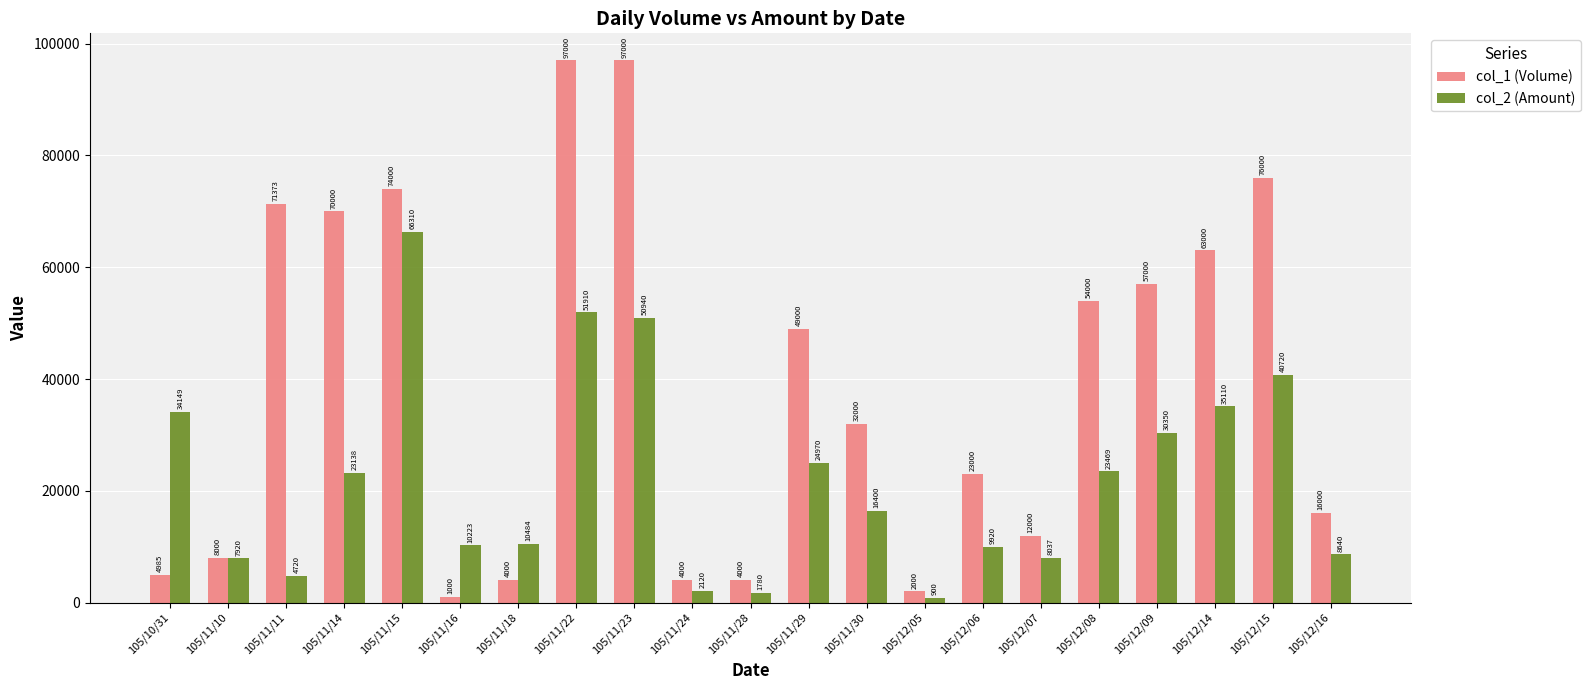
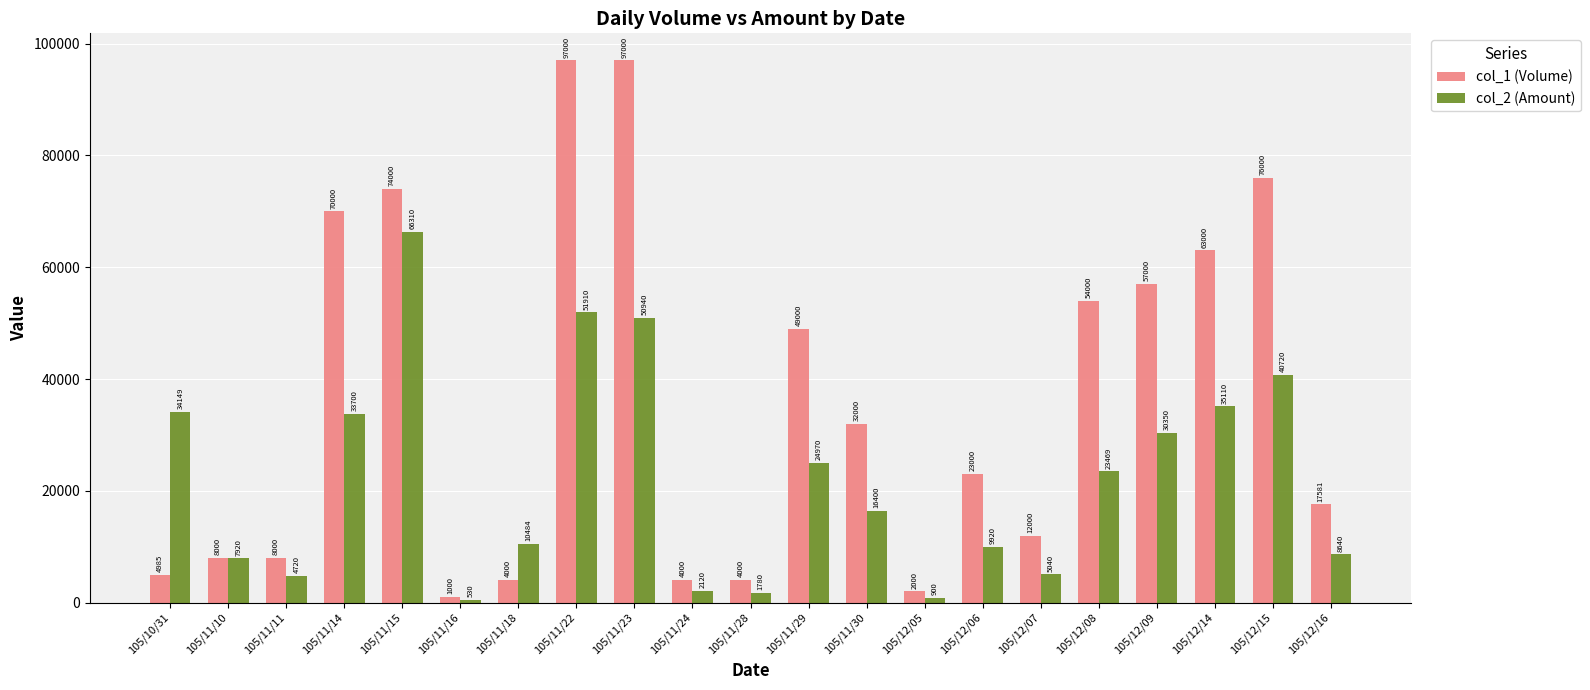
col_1 (Volume), 105/11/11: 71373 -> 8000
col_2 (Amount), 105/11/14: 23138 -> 33700
col_2 (Amount), 105/11/16: 10223 -> 530
col_2 (Amount), 105/12/07: 8037 -> 5040
col_1 (Volume), 105/12/16: 16000 -> 17581
